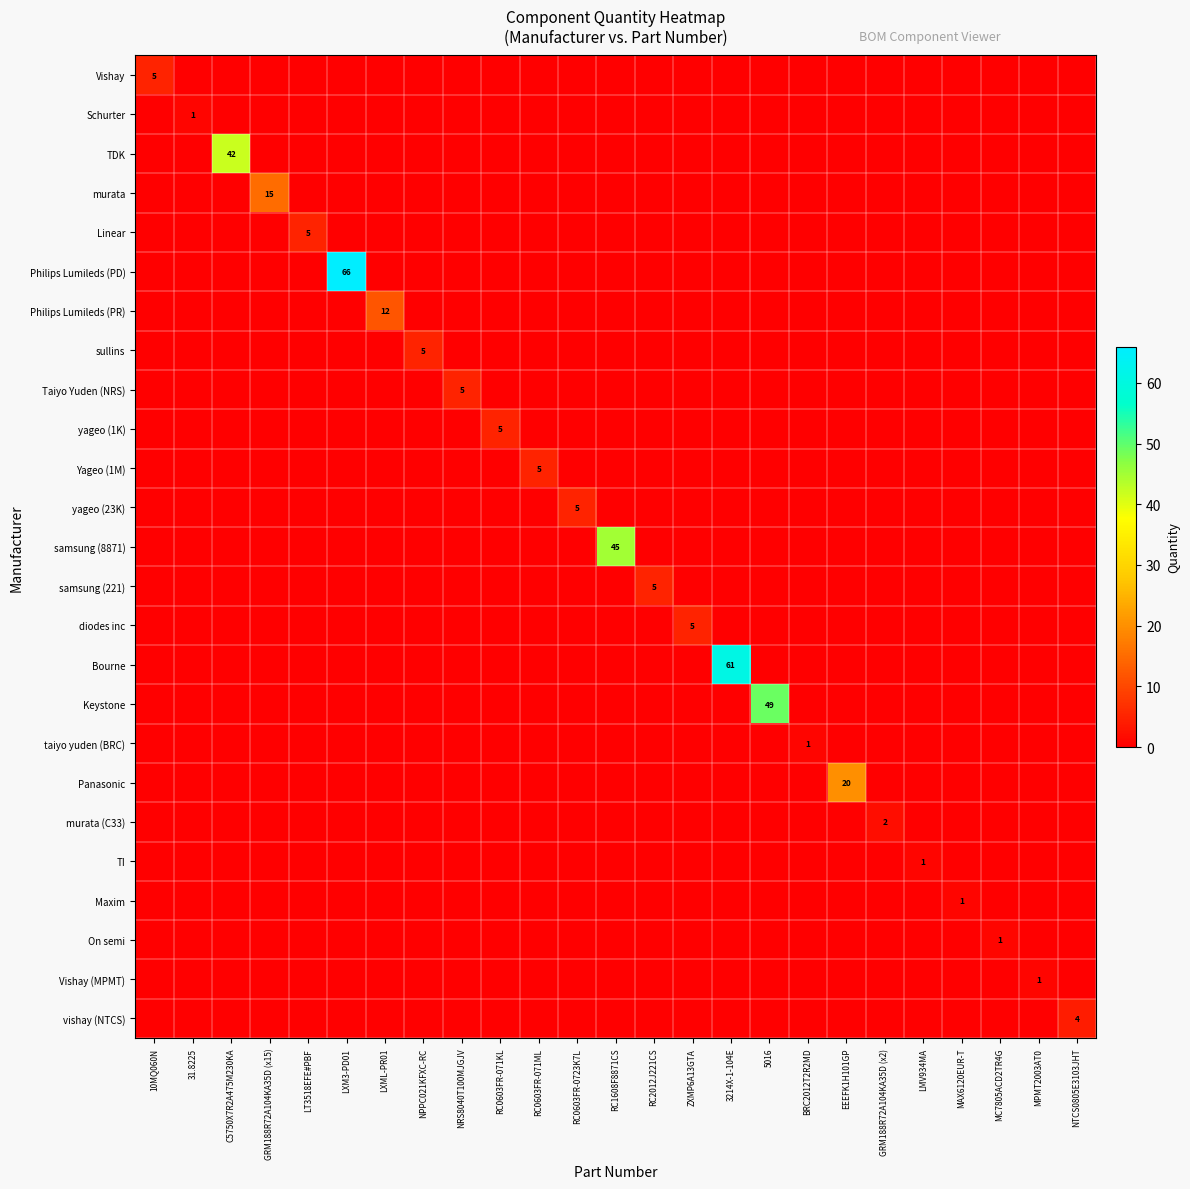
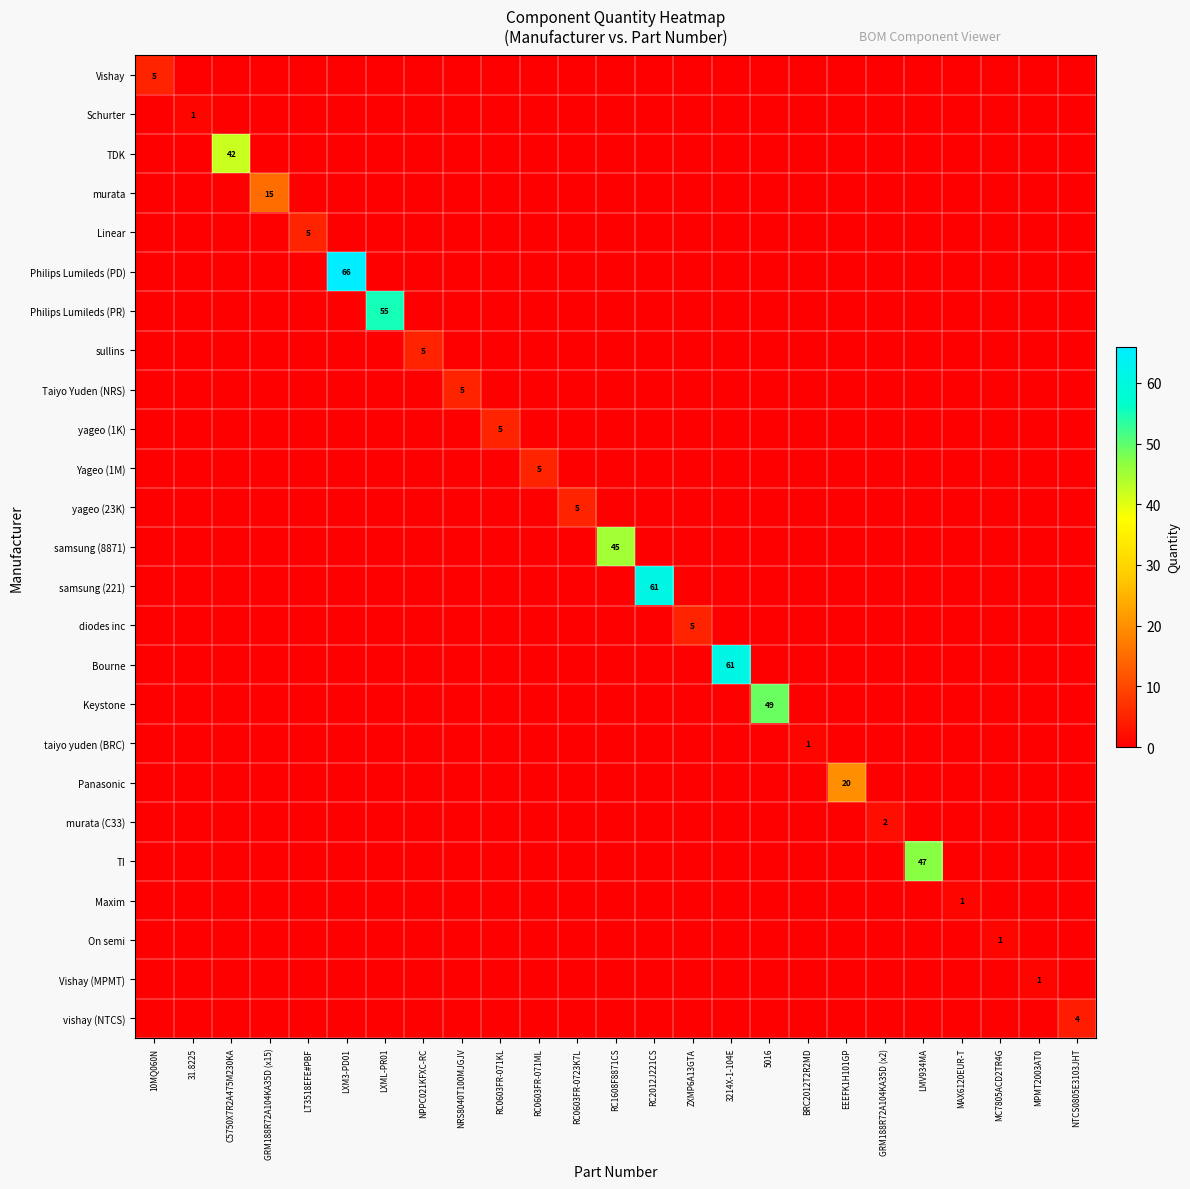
Philips Lumileds (PR), LXML-PR01: 12 -> 55
samsung (221), RC2012J221CS: 5 -> 61
TI, LMV934MA: 1 -> 47
